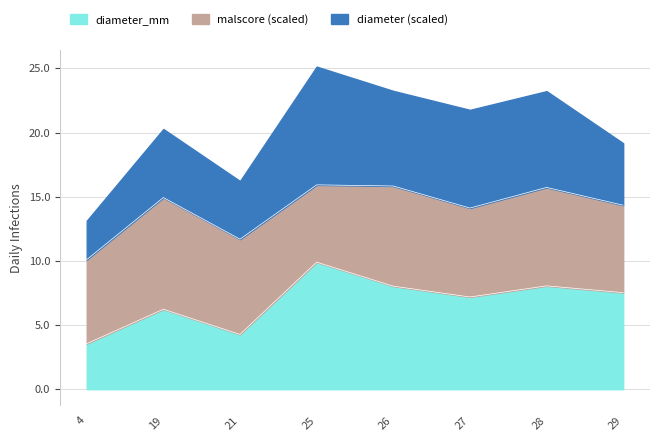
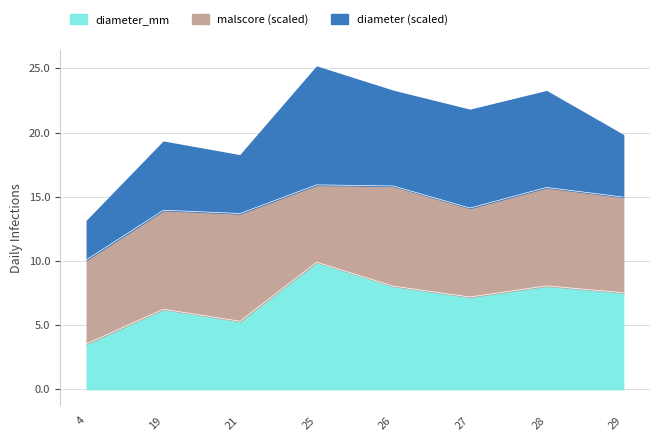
malscore (scaled), 19: 8.7 -> 7.7
diameter_mm, 21: 4.3 -> 5.3
malscore (scaled), 21: 7.4 -> 8.4
malscore (scaled), 29: 6.8 -> 7.4
